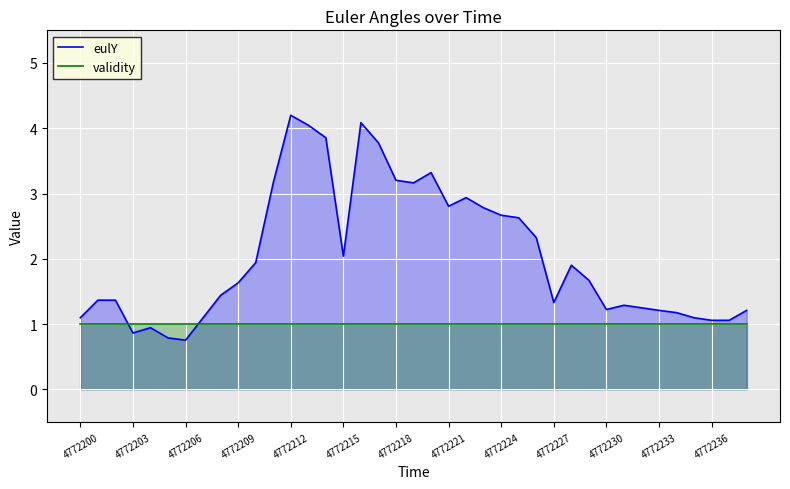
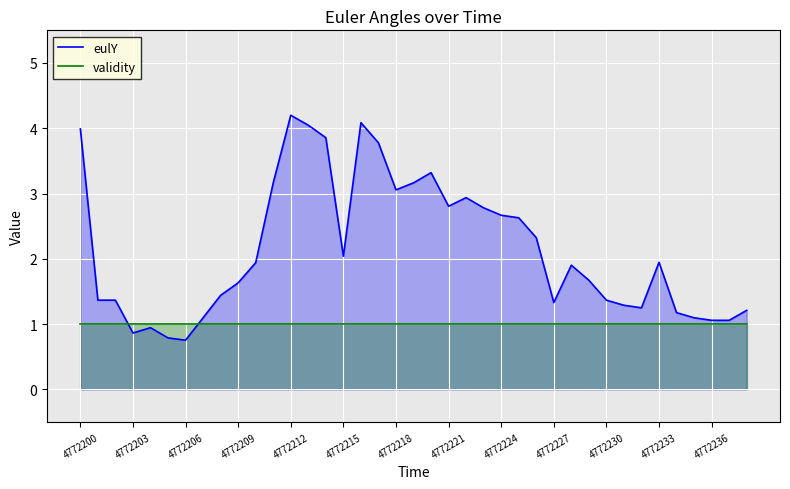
eulY, 4772200: 1.1 -> 4.0
eulY, 4772218: 3.2 -> 3.1
eulY, 4772230: 1.2 -> 1.4
eulY, 4772233: 1.2 -> 1.9
